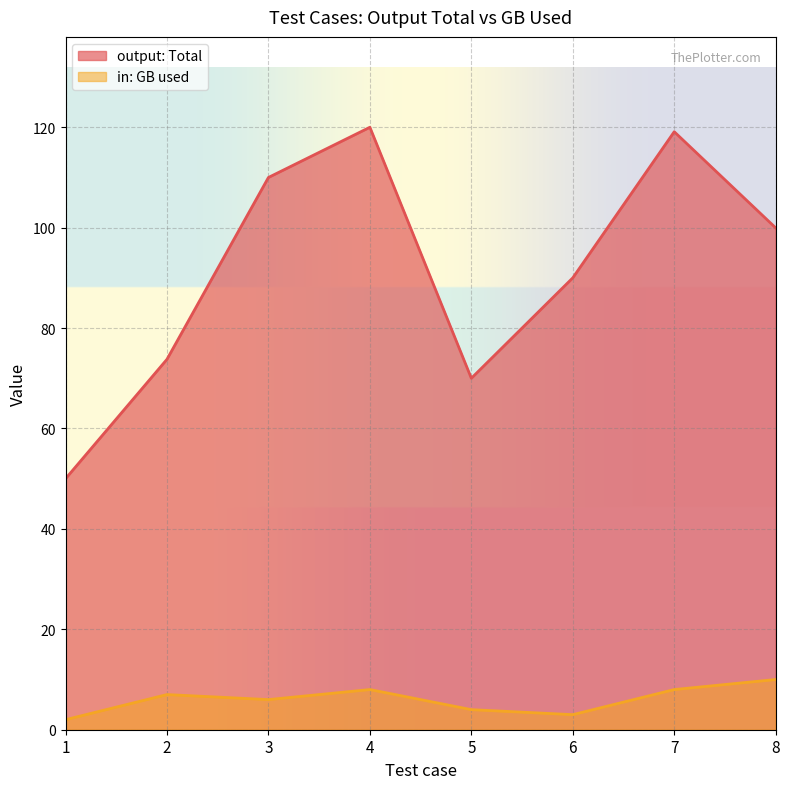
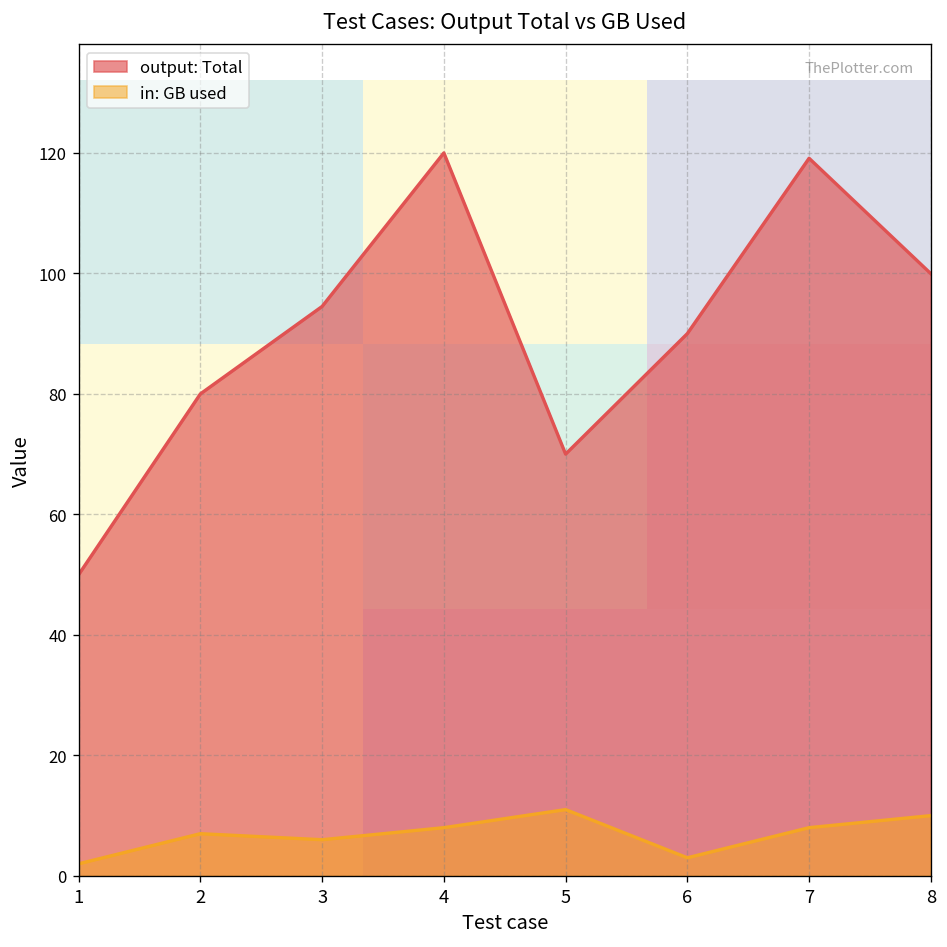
output: Total, 2: 74 -> 80
output: Total, 3: 110 -> 95
in: GB used, 5: 4 -> 11
